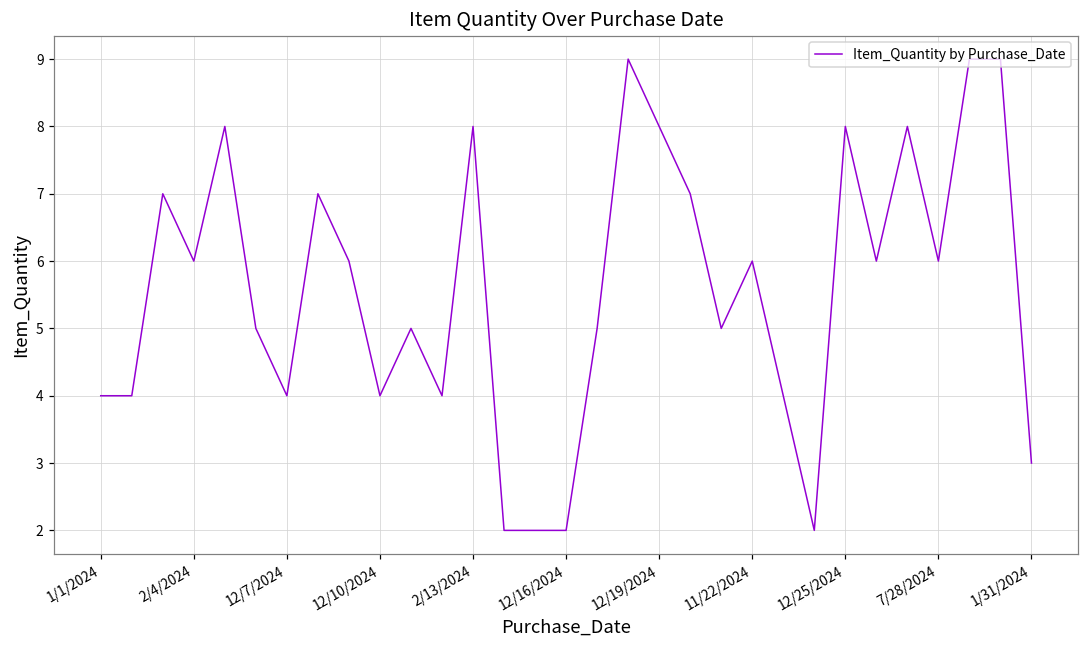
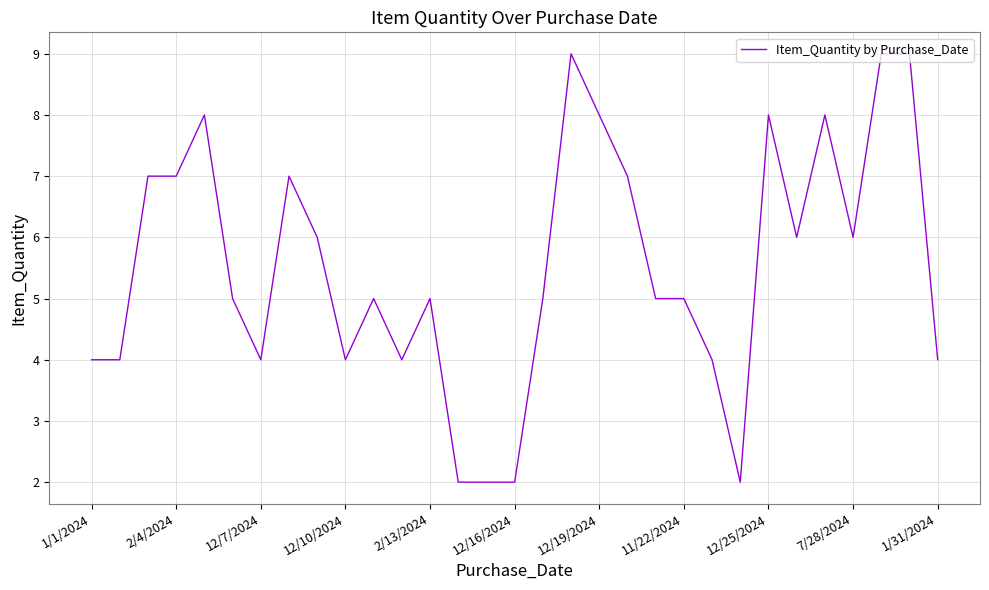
2/4/2024: 6 -> 7
2/13/2024: 8 -> 5
11/22/2024: 6 -> 5
1/31/2024: 3 -> 4
